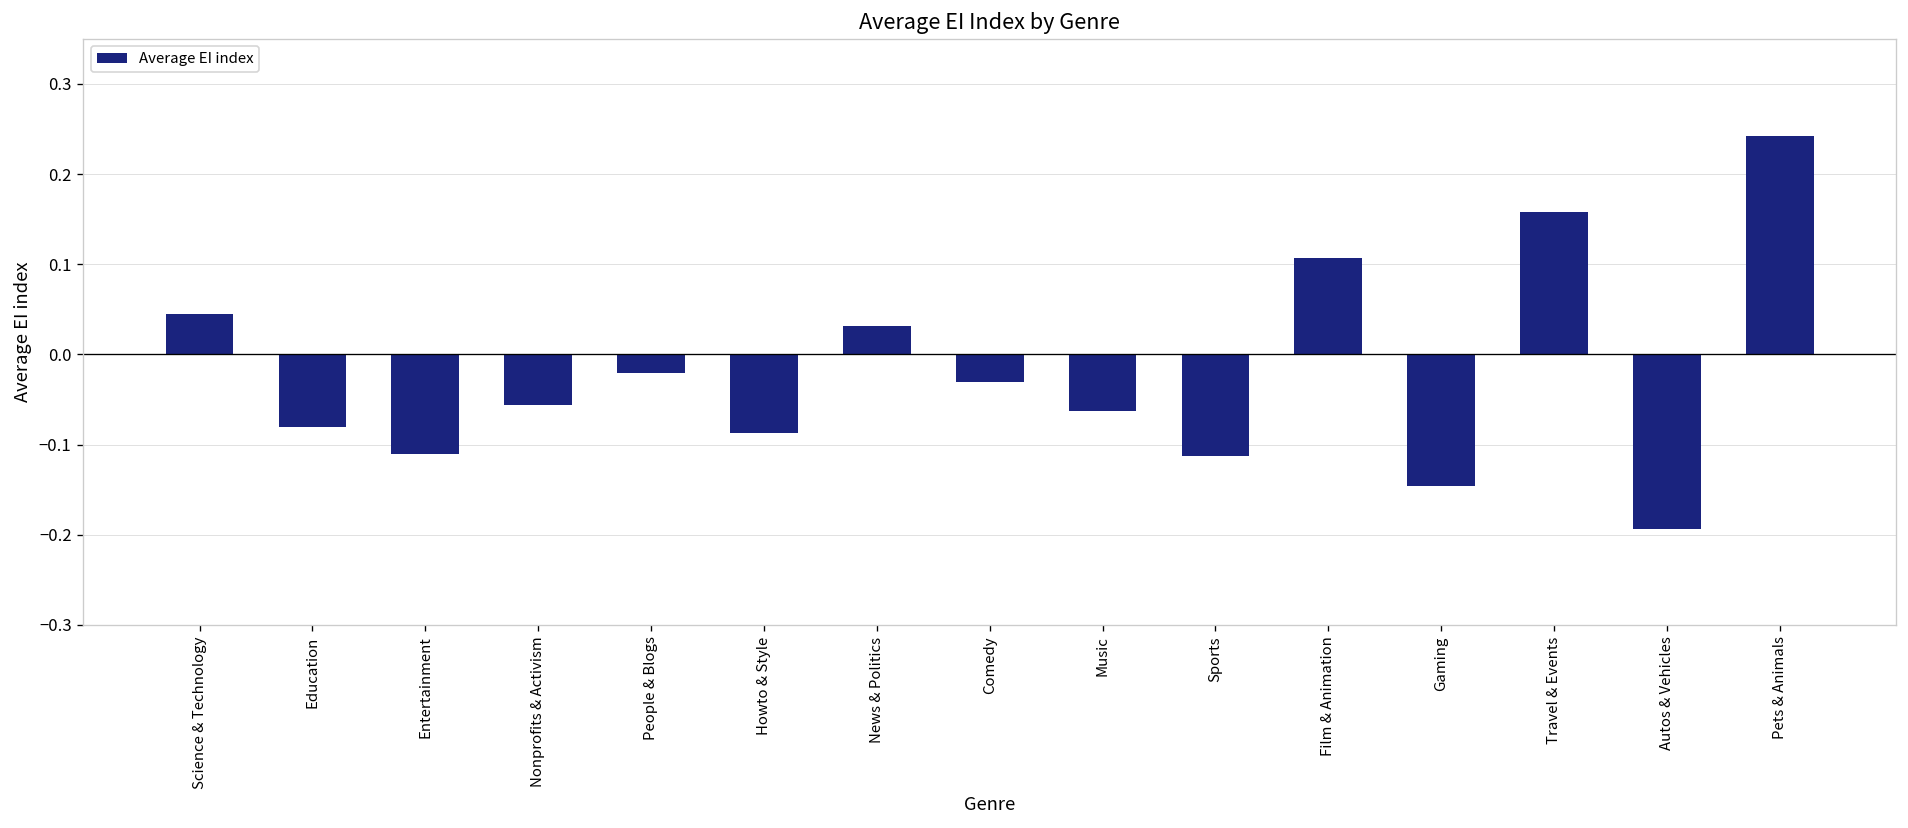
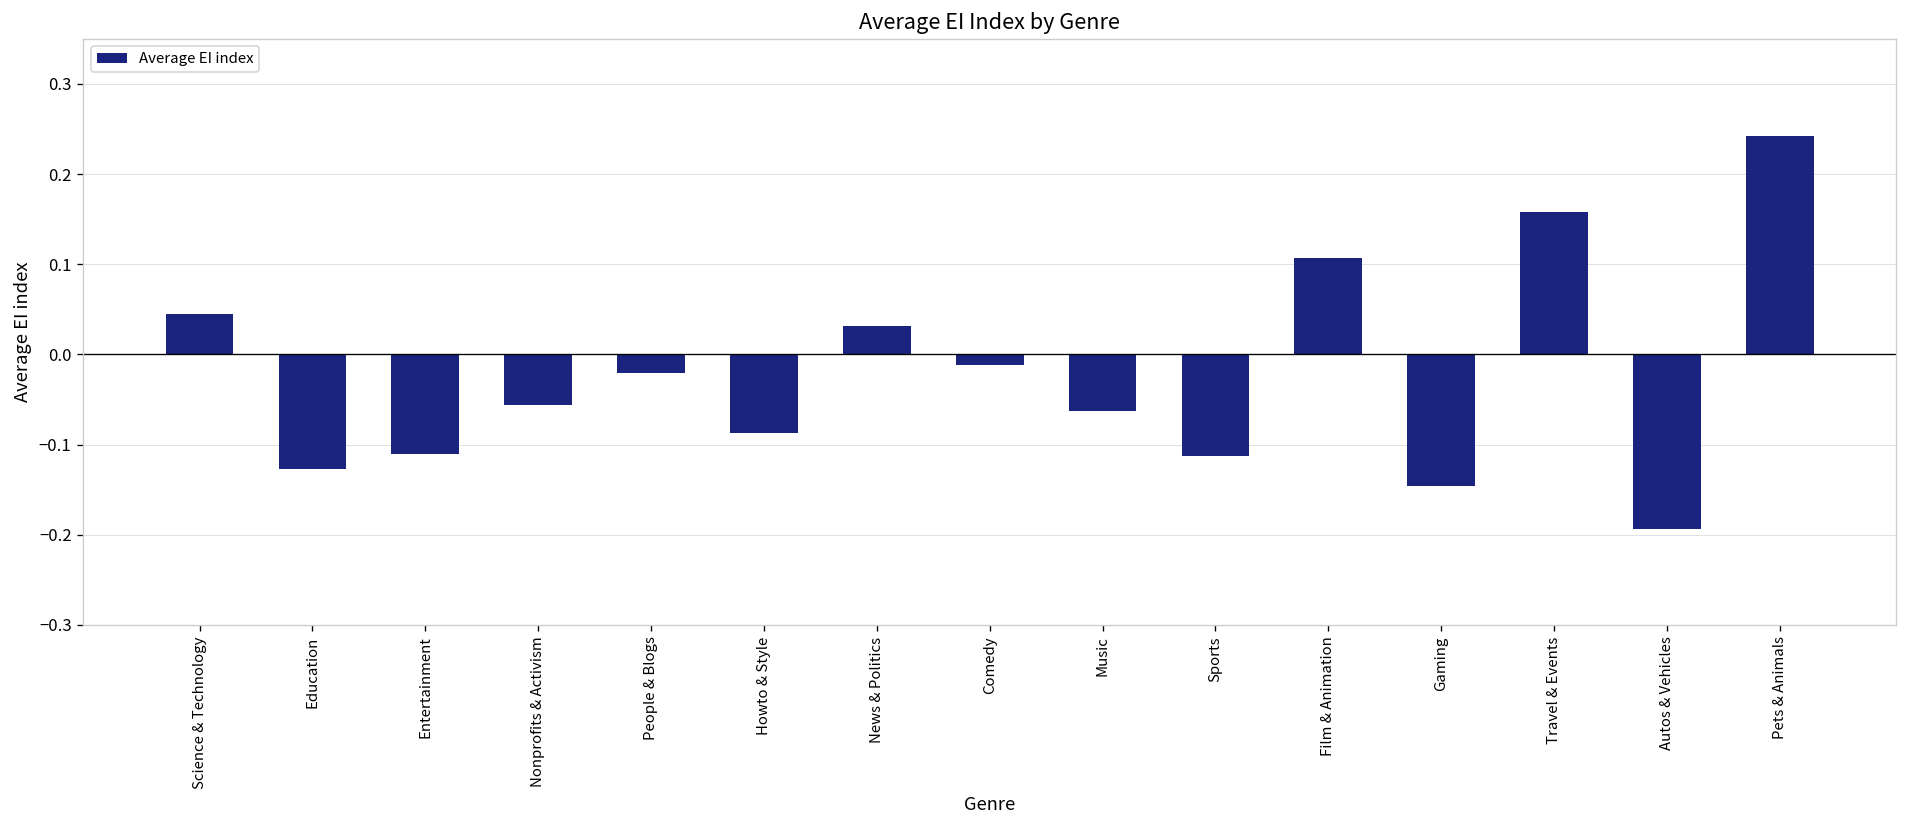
Education: -0.08 -> -0.13
Comedy: -0.03 -> -0.01
